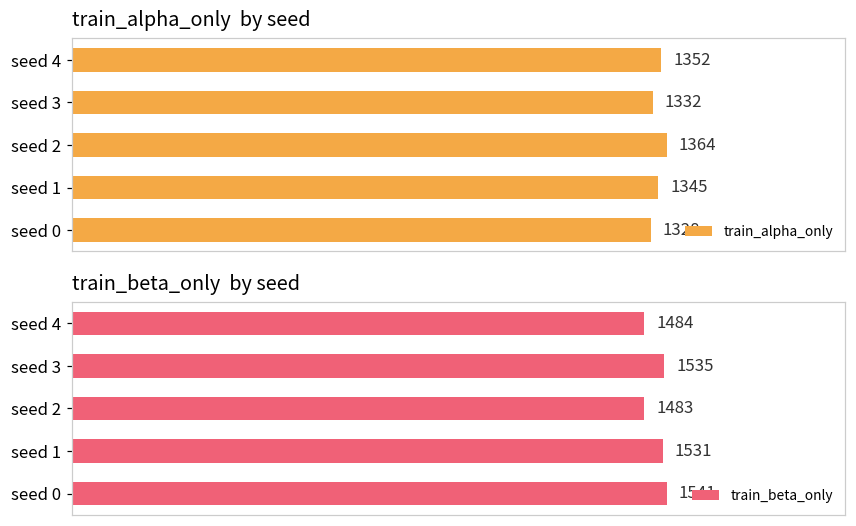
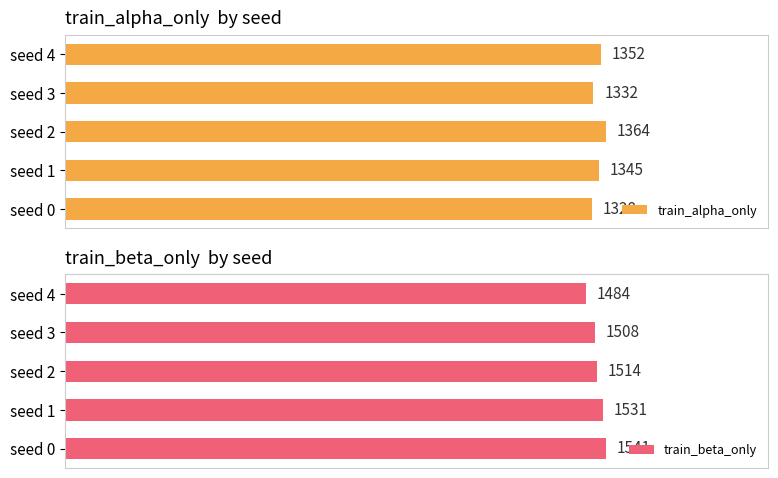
train_beta_only by seed, seed 3: 1535 -> 1508
train_beta_only by seed, seed 2: 1483 -> 1514
